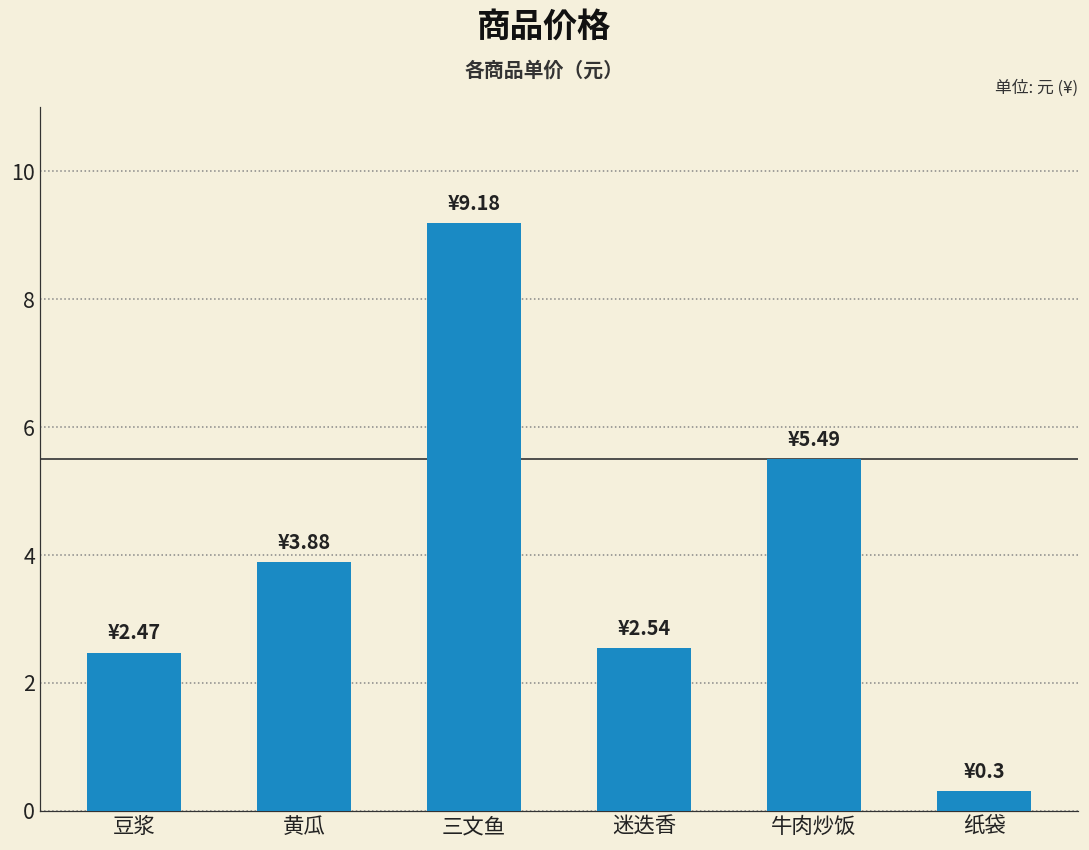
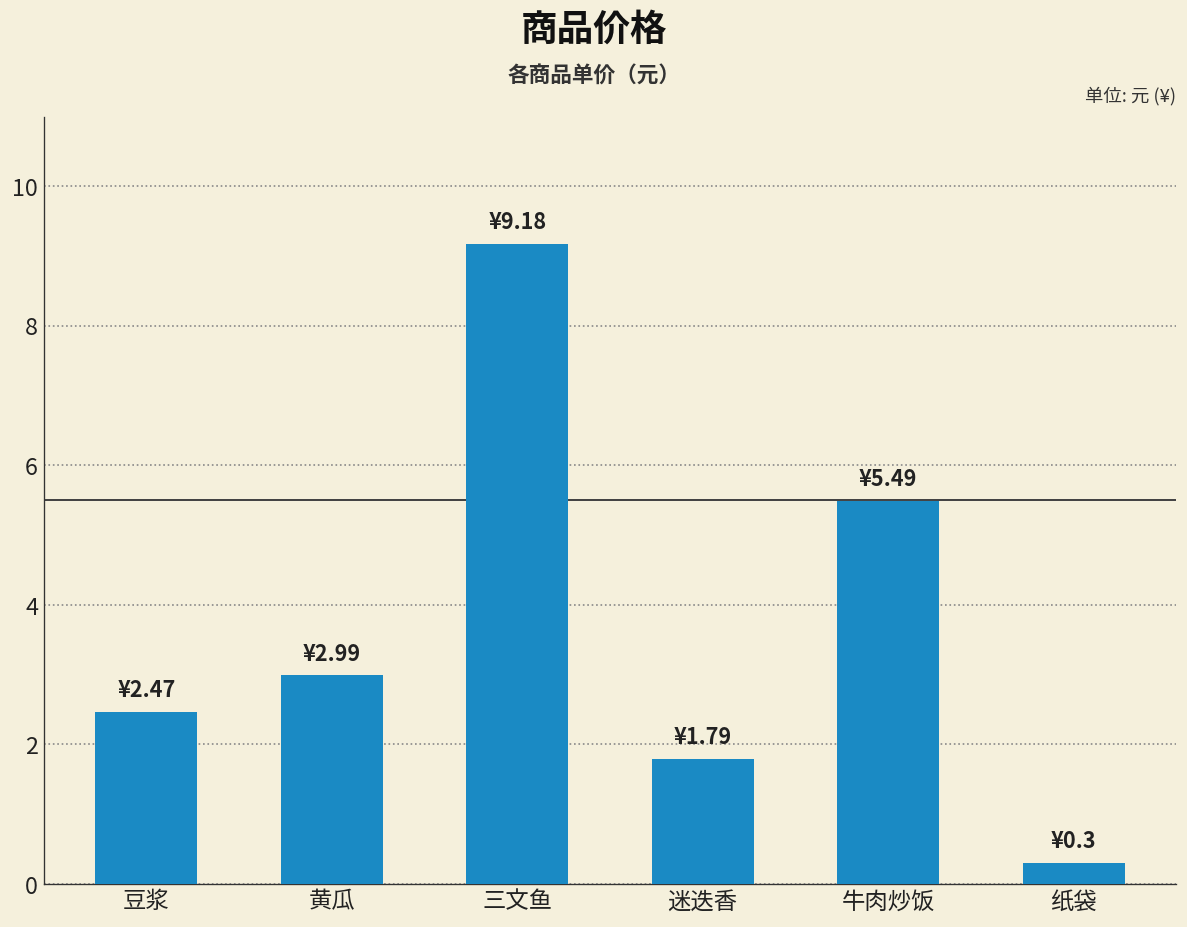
黄瓜: ¥3.88 -> ¥2.99
迷迭香: ¥2.54 -> ¥1.79
